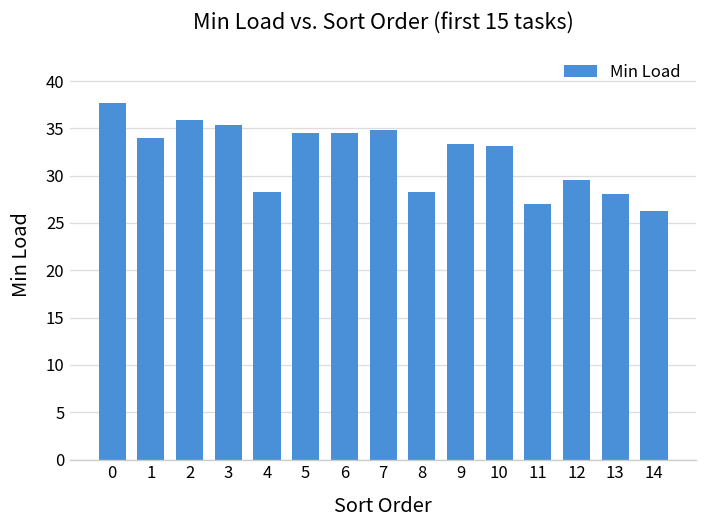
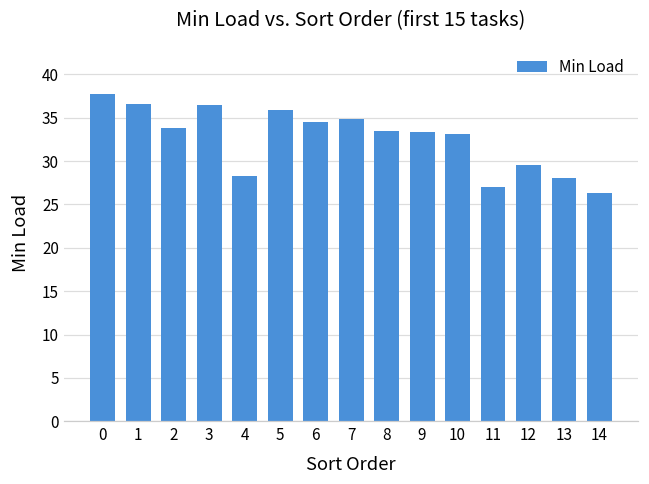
1: 34 -> 37
2: 36 -> 34
3: 35 -> 36
5: 35 -> 36
8: 28 -> 33
